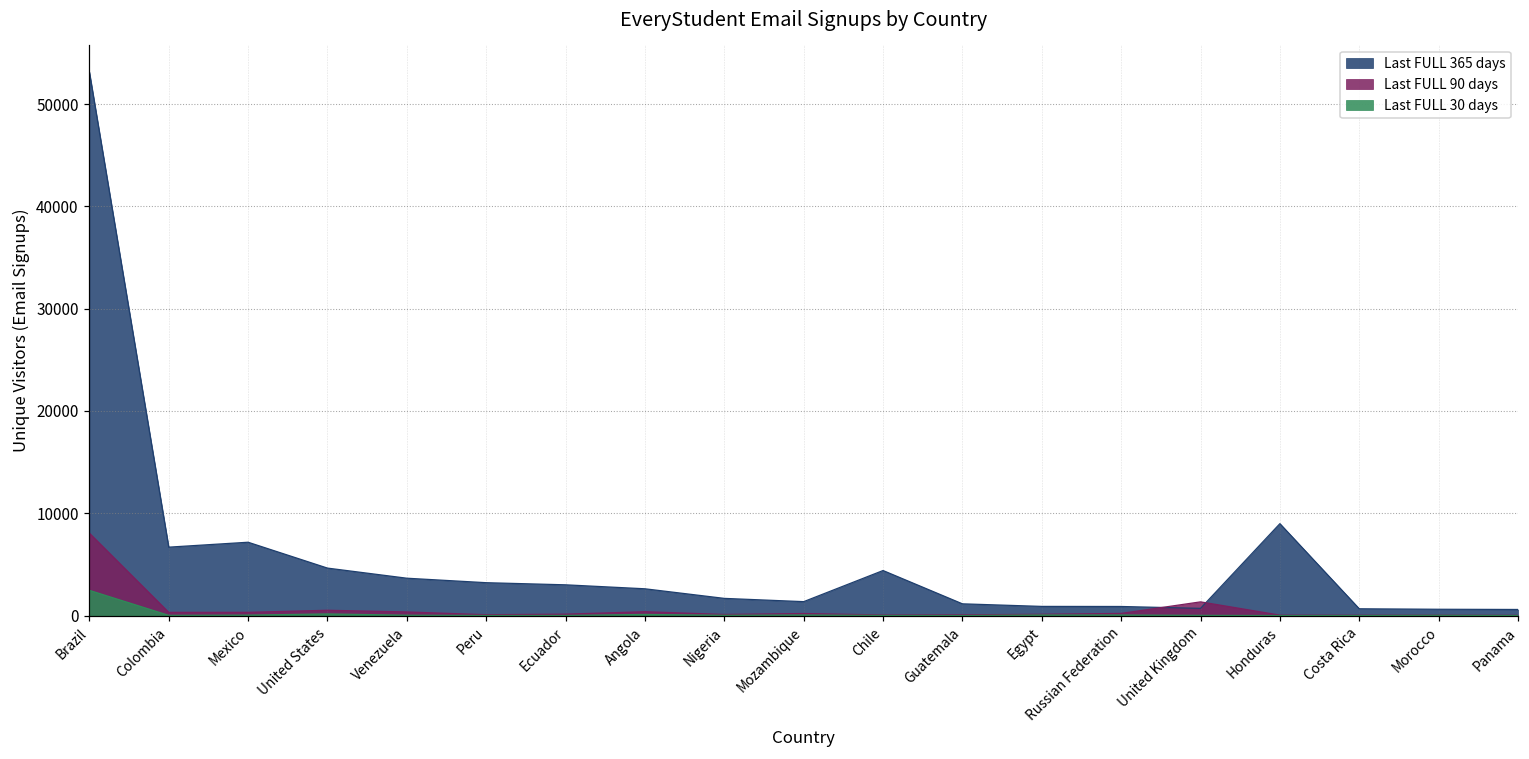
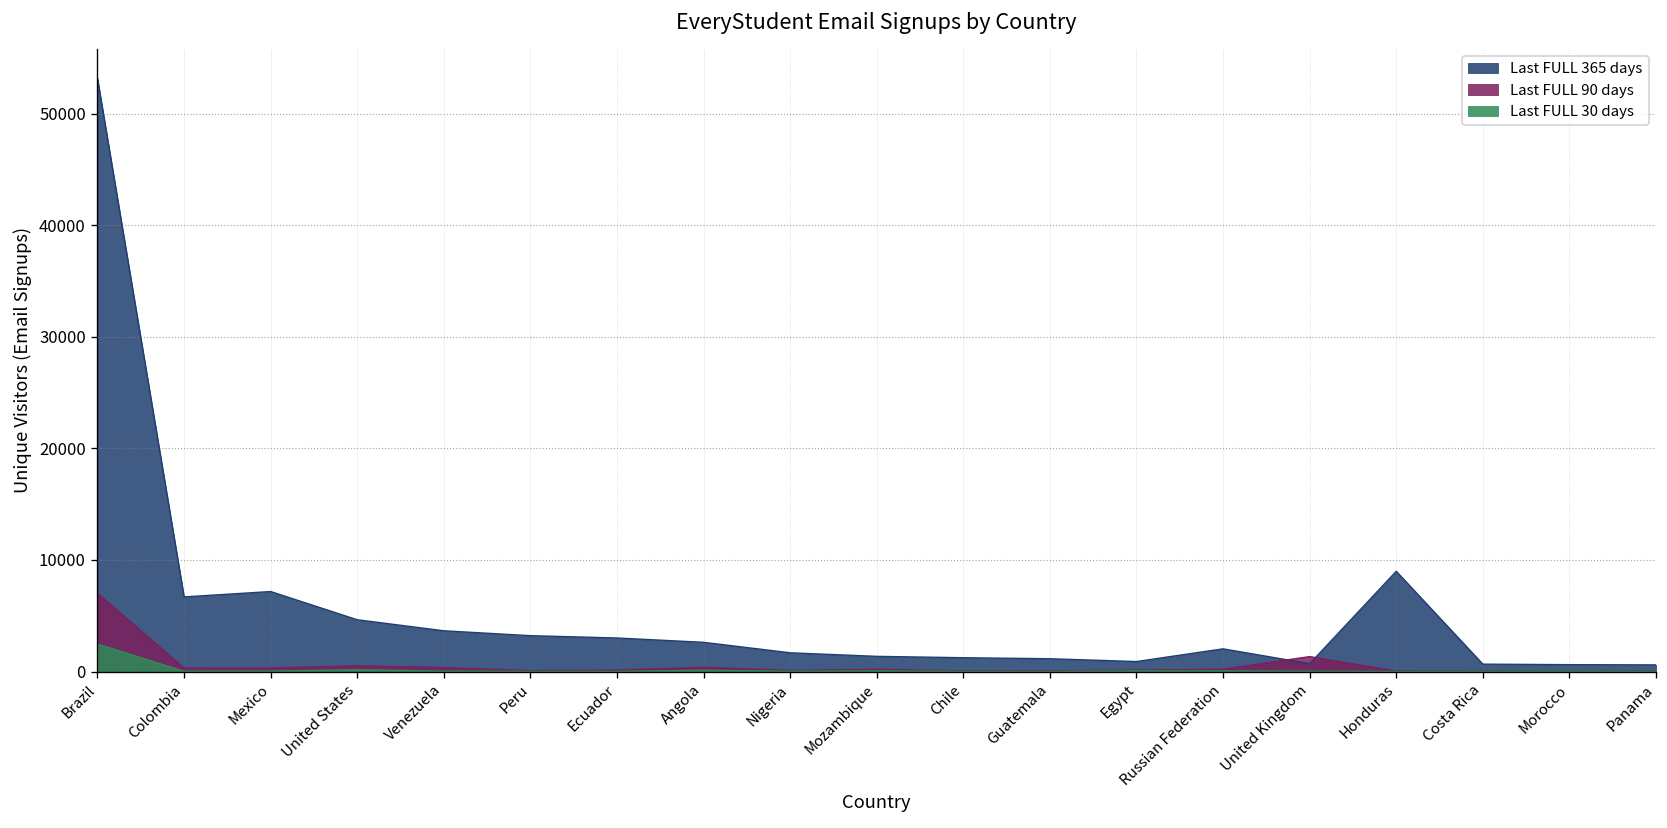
Last FULL 90 days, Brazil: 8000 -> 7000
Last FULL 365 days, Chile: 4000 -> 1000
Last FULL 365 days, Russian Federation: 1000 -> 2000
